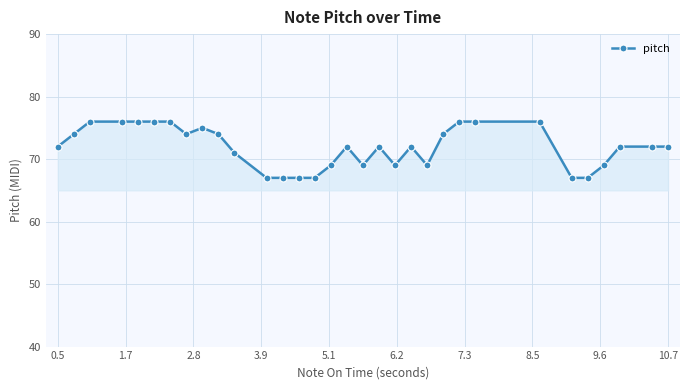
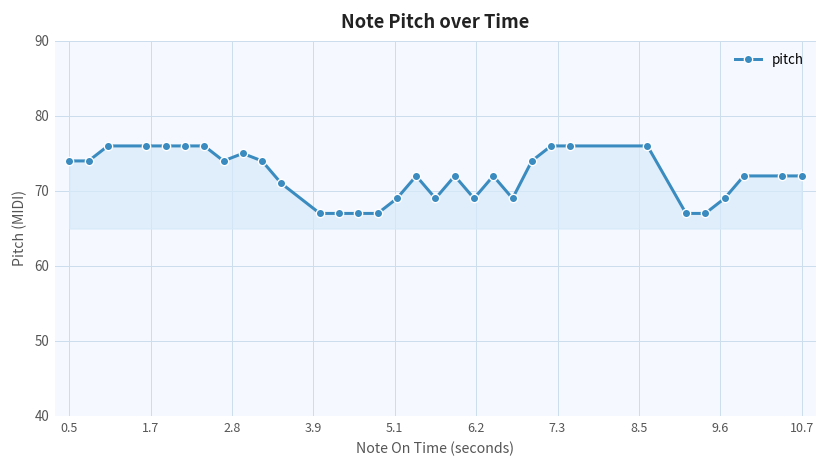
0.5: 72 -> 74
